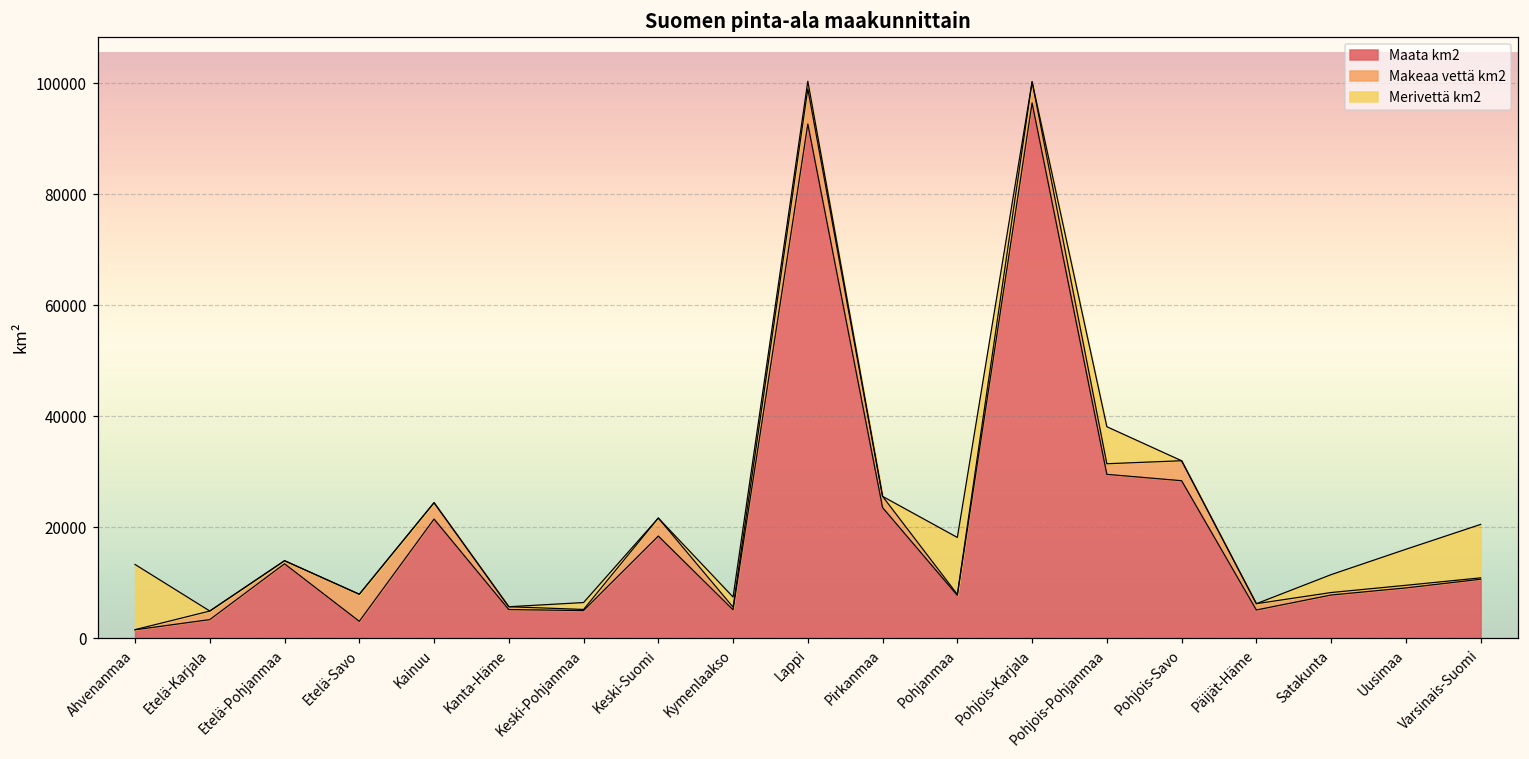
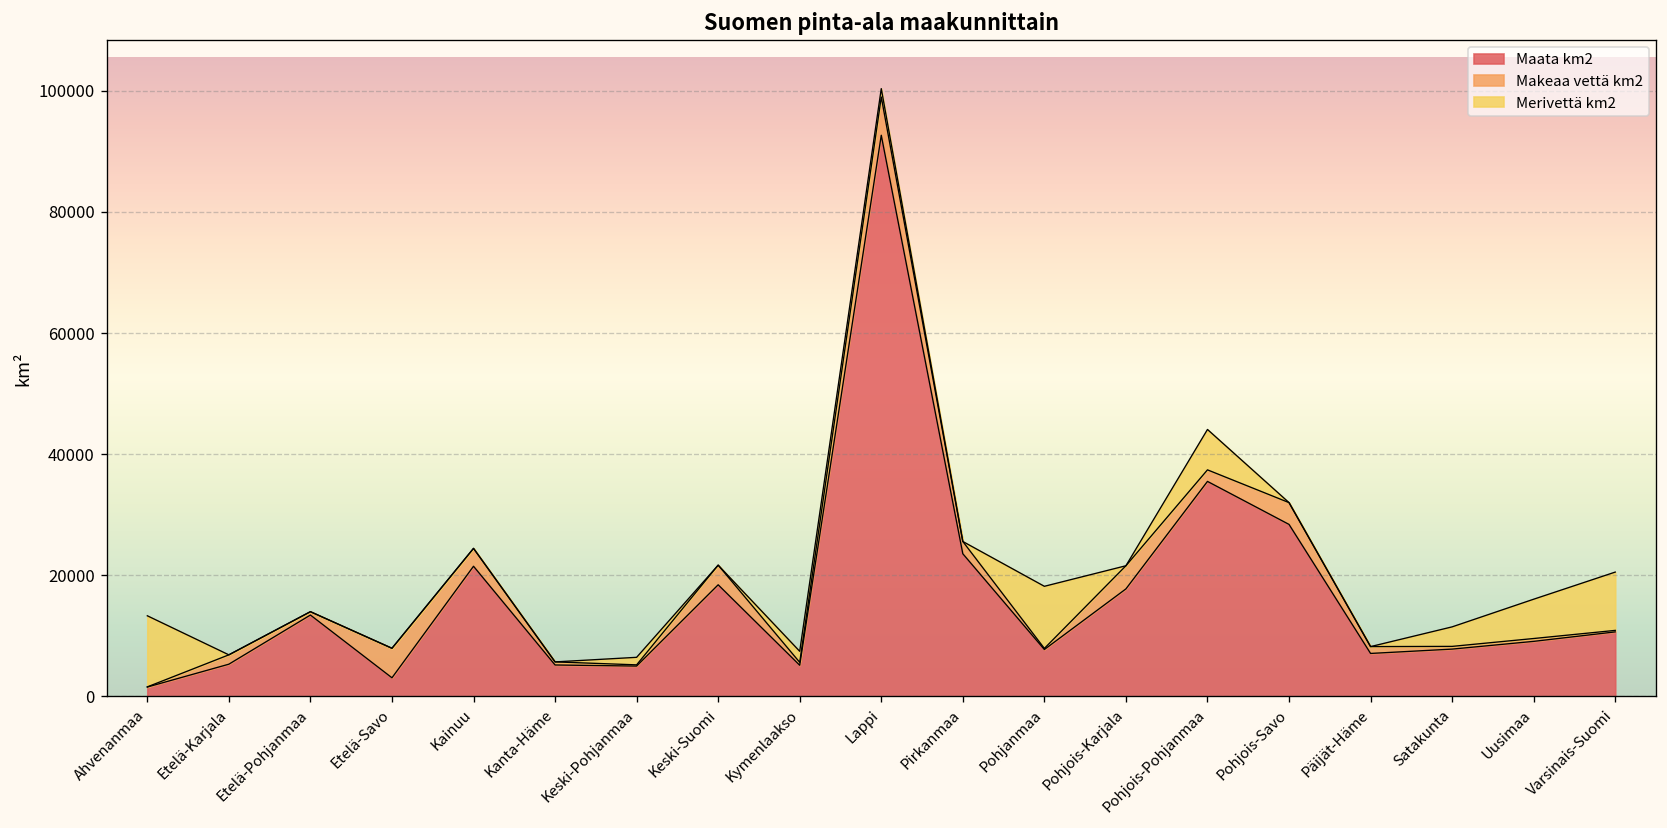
Maata km2, Etelä-Karjala: 3000 -> 5000
Maata km2, Pohjois-Karjala: 96000 -> 18000
Maata km2, Pohjois-Pohjanmaa: 30000 -> 36000
Maata km2, Päijät-Häme: 5000 -> 7000
